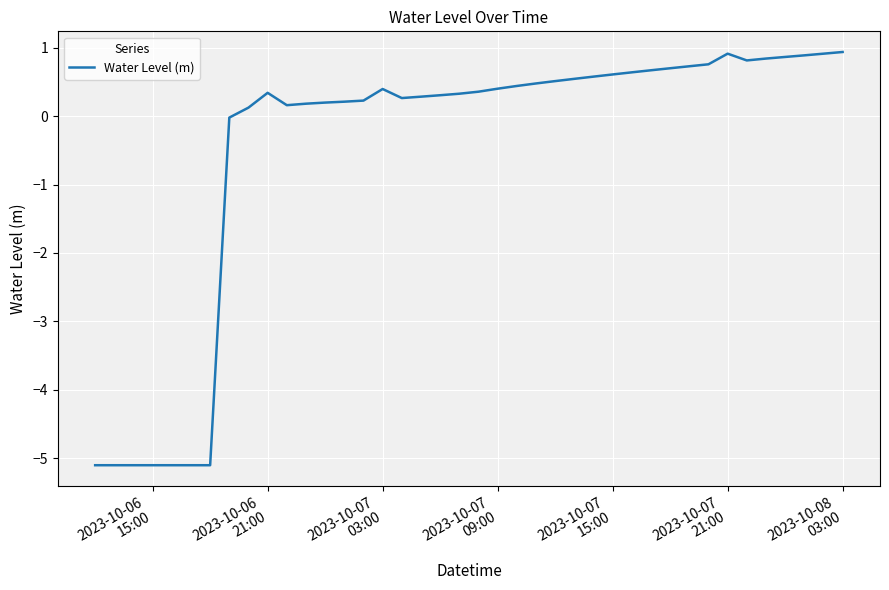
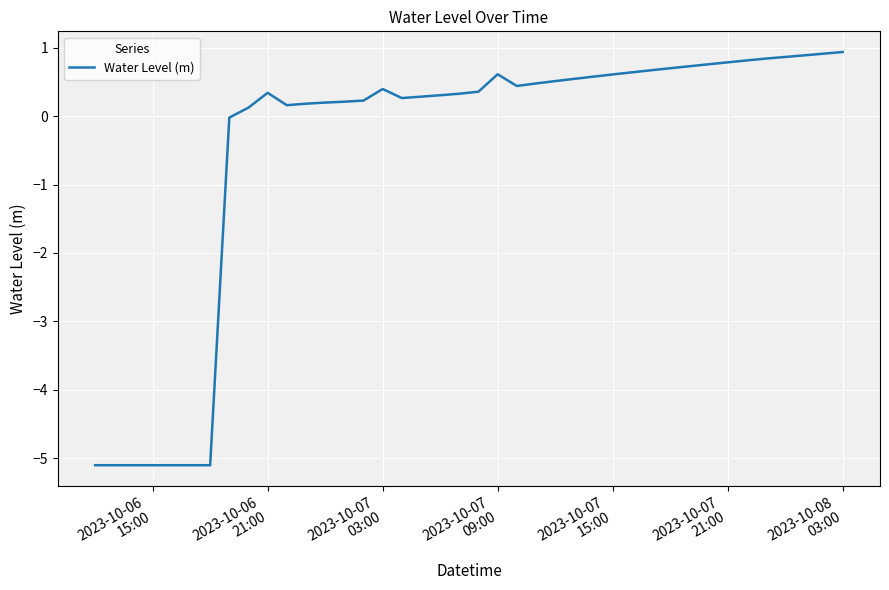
2023-10-07 09:00: 0.4 -> 0.6
2023-10-07 21:00: 0.9 -> 0.8
